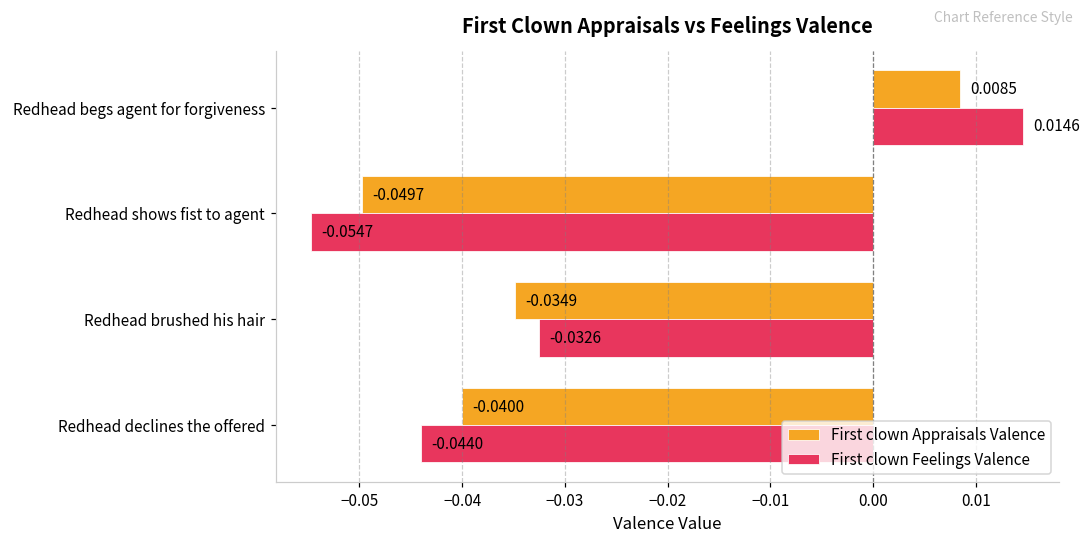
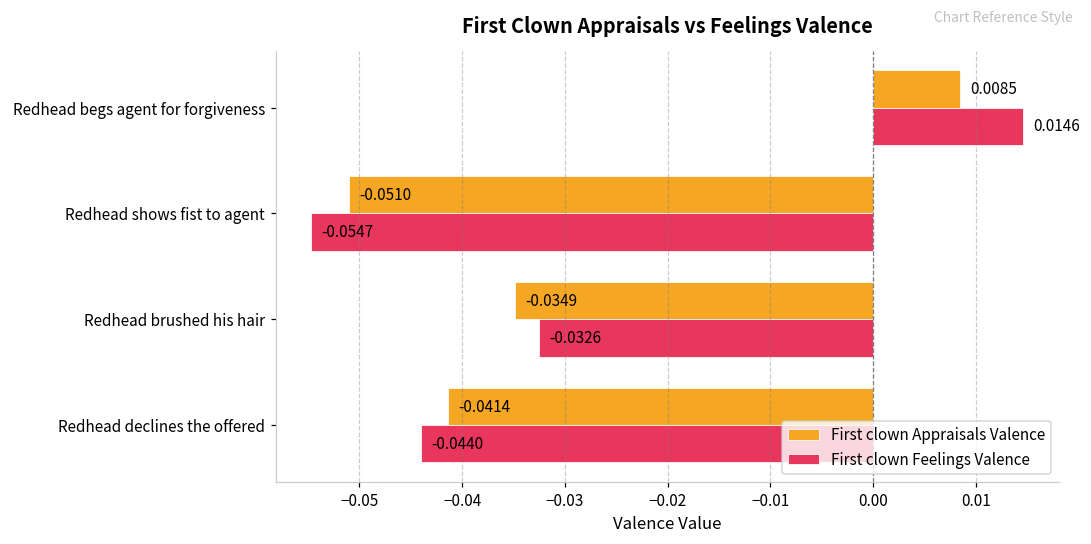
First clown Appraisals Valence, Redhead shows fist to agent: -0.0497 -> -0.0510
First clown Appraisals Valence, Redhead declines the offered: -0.0400 -> -0.0414
